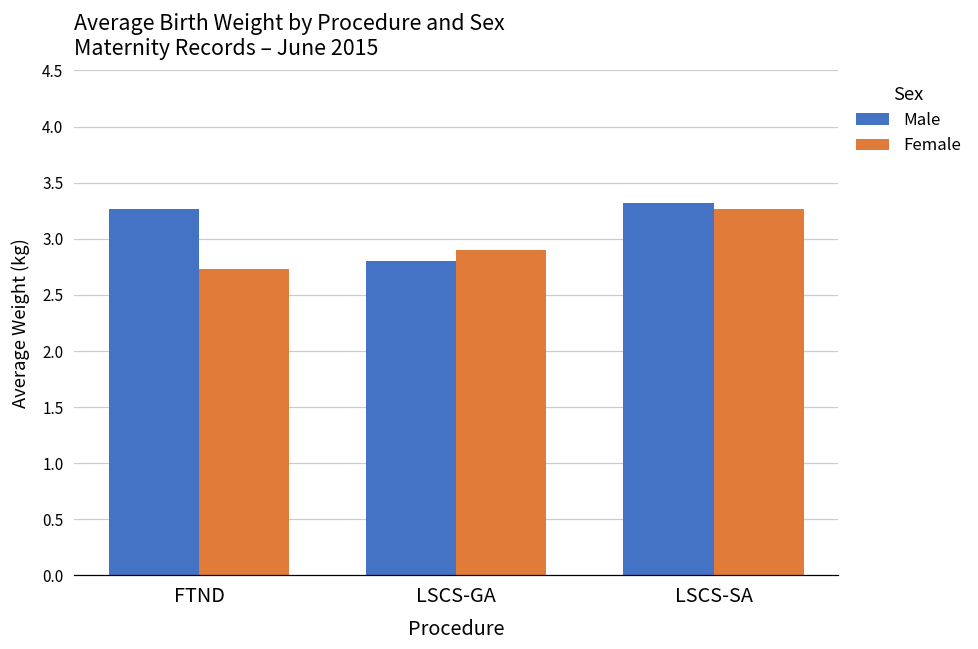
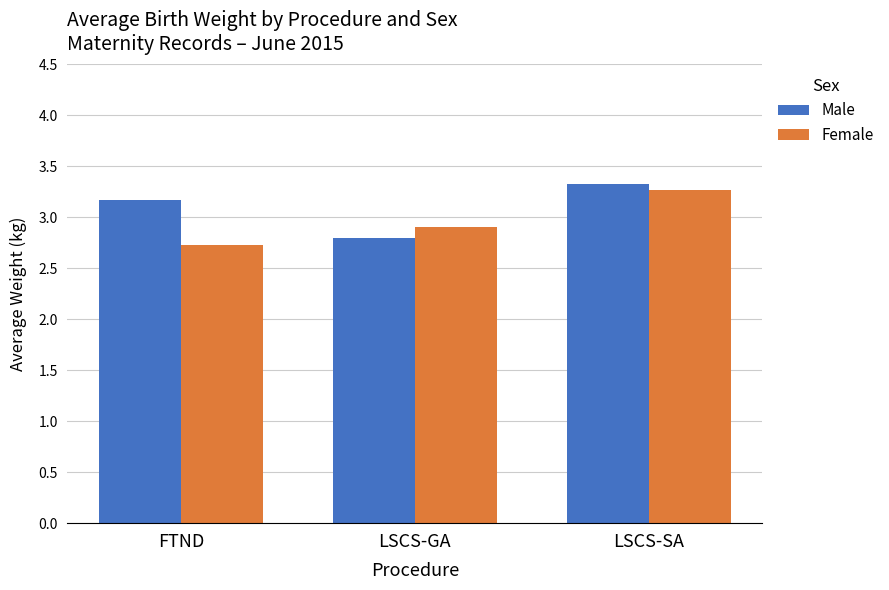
Male, FTND: 3.27 -> 3.17
